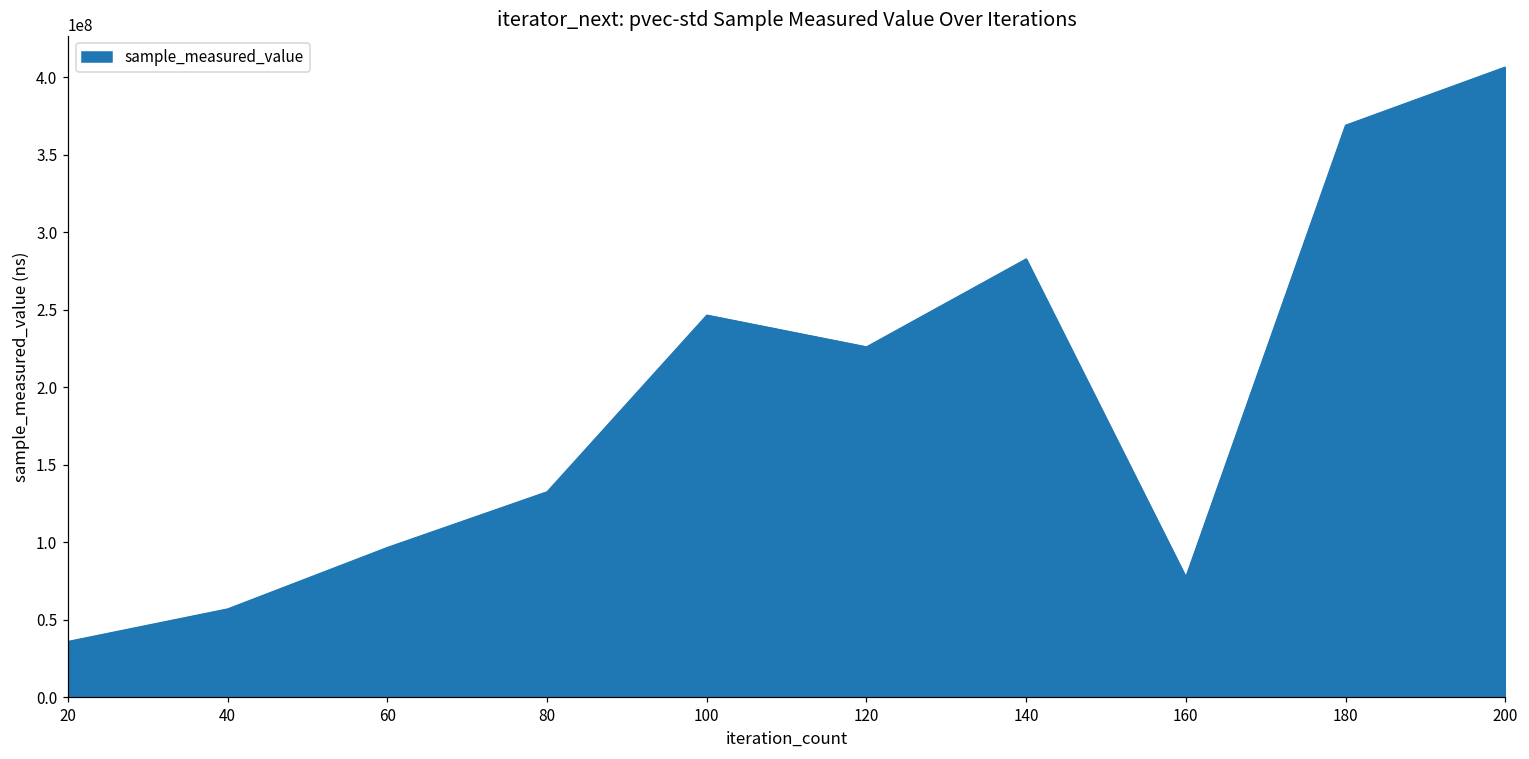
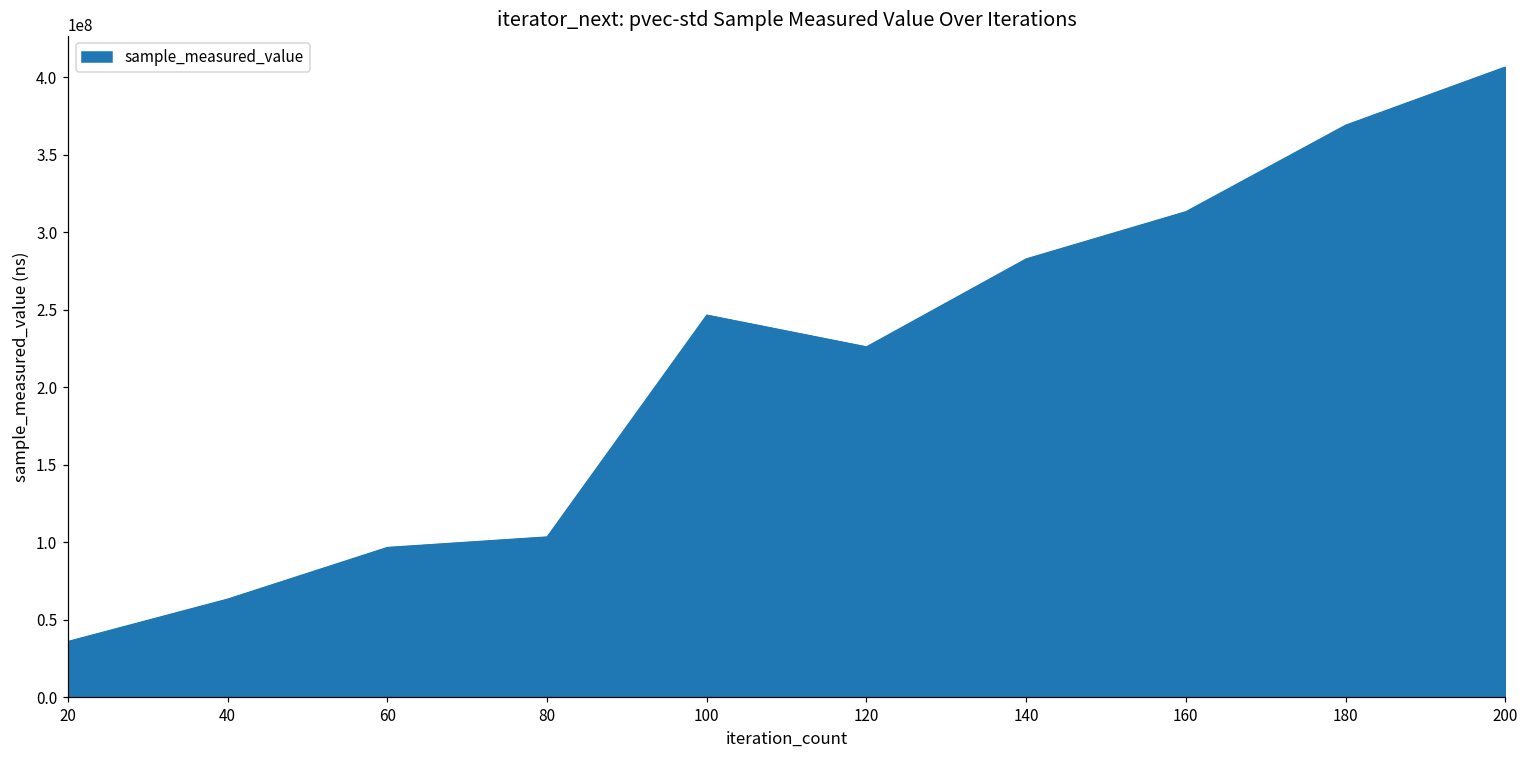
40: 57000000 -> 63000000
80: 132000000 -> 103000000
160: 78000000 -> 313000000
